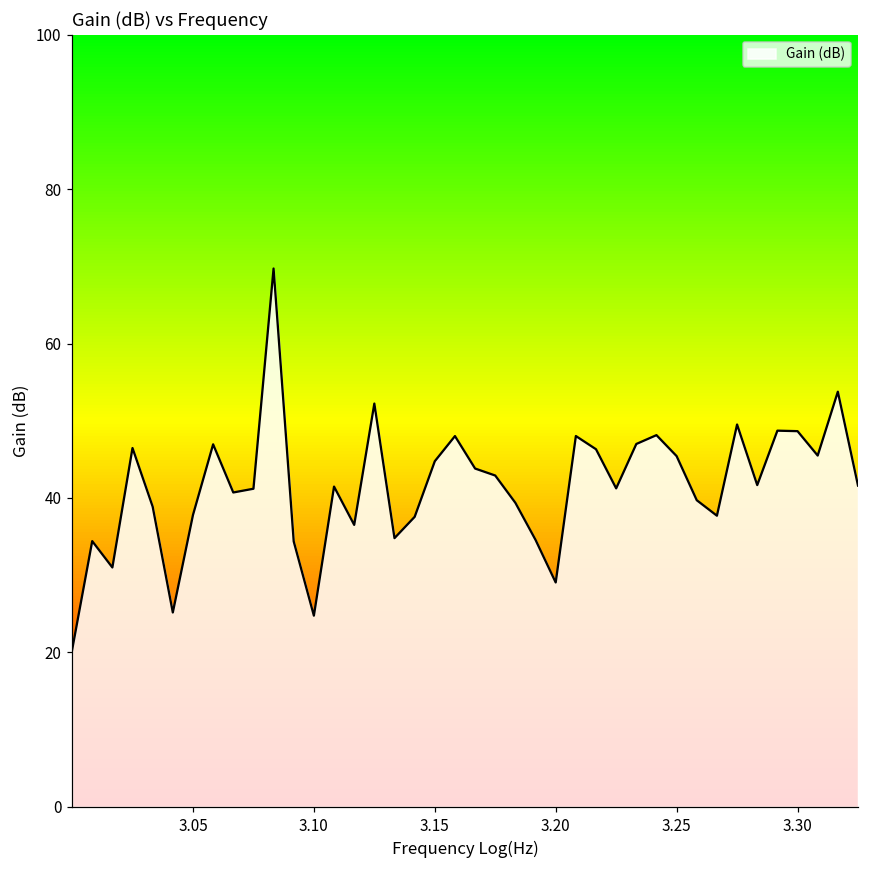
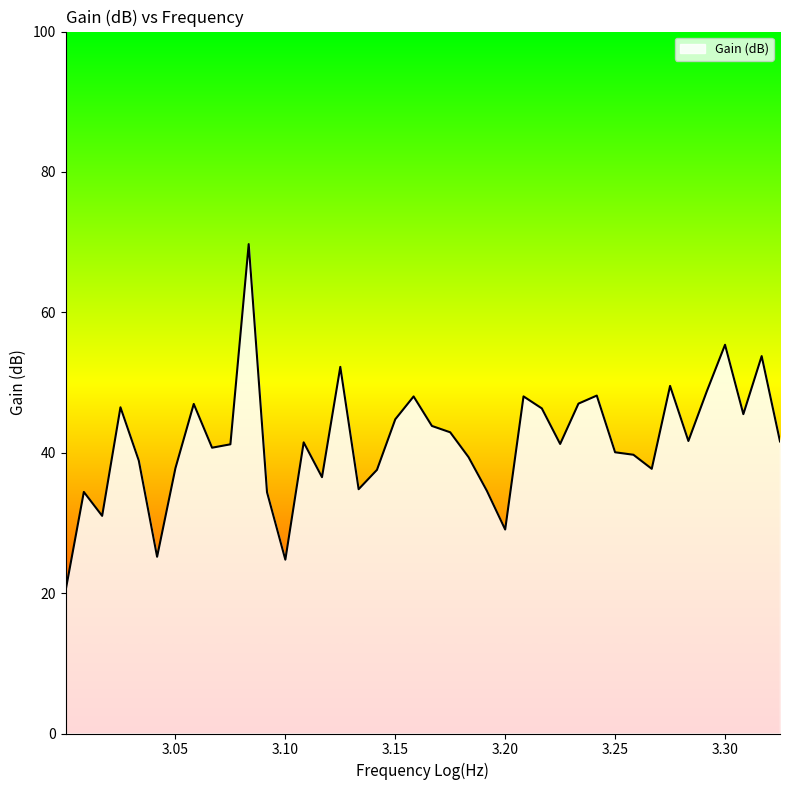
3.25: 45 -> 40
3.30: 49 -> 55
